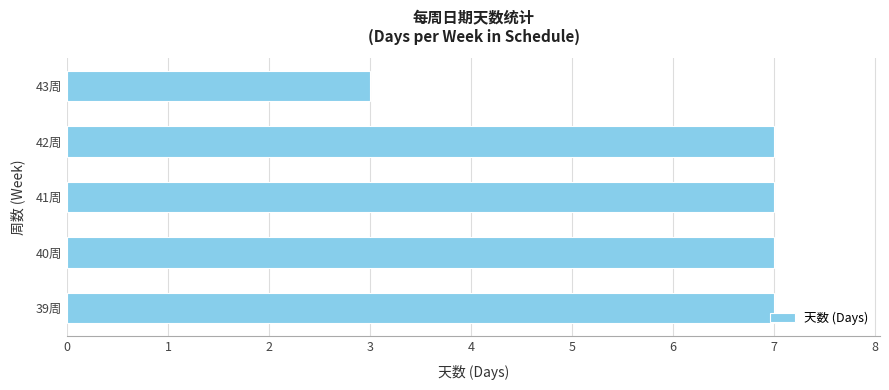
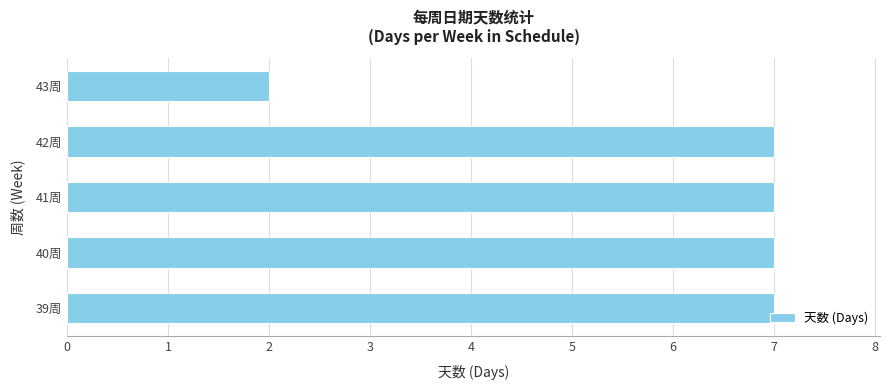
43周: 3 -> 2
